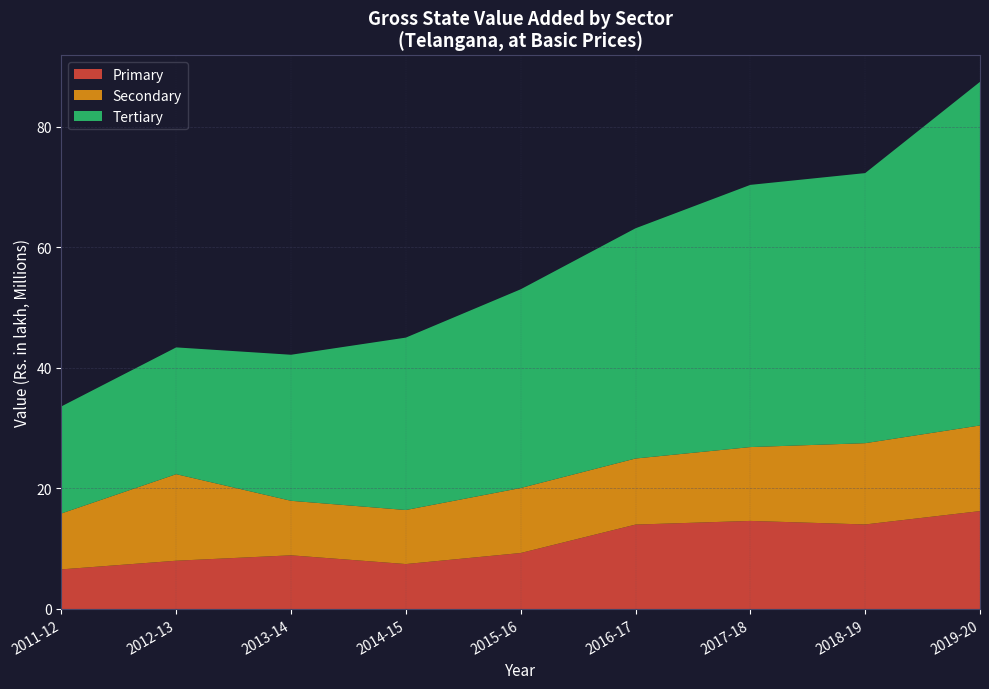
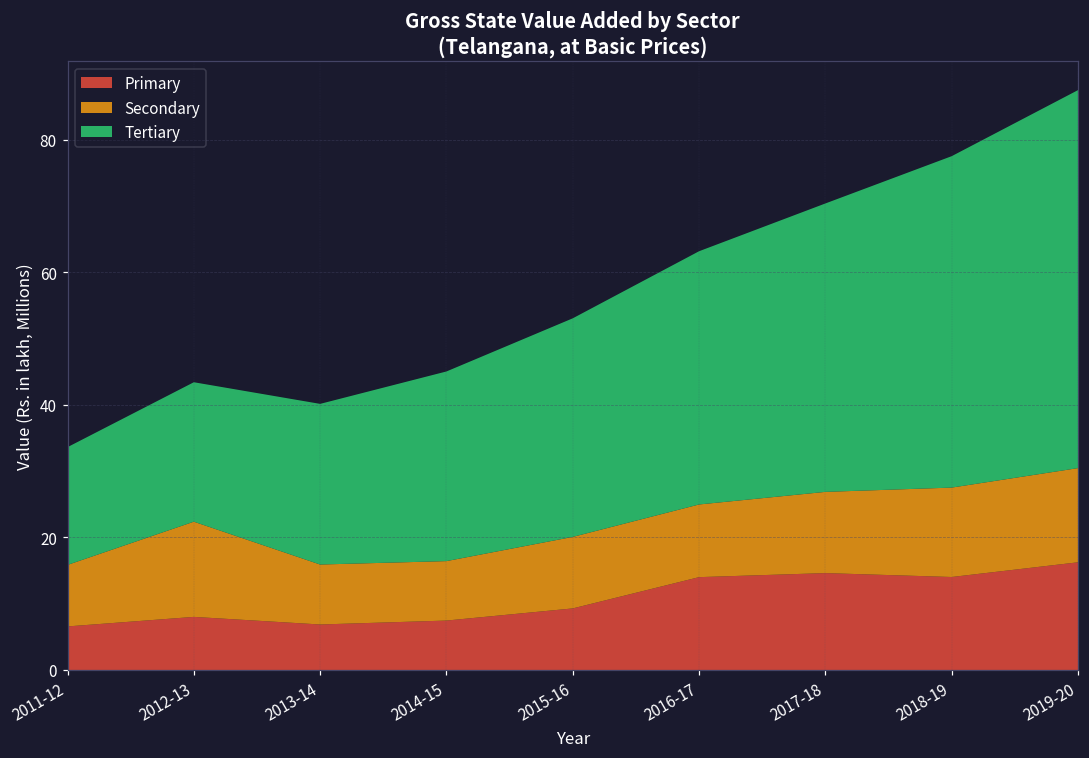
Primary, 2013-14: 9 -> 7
Tertiary, 2018-19: 45 -> 50
